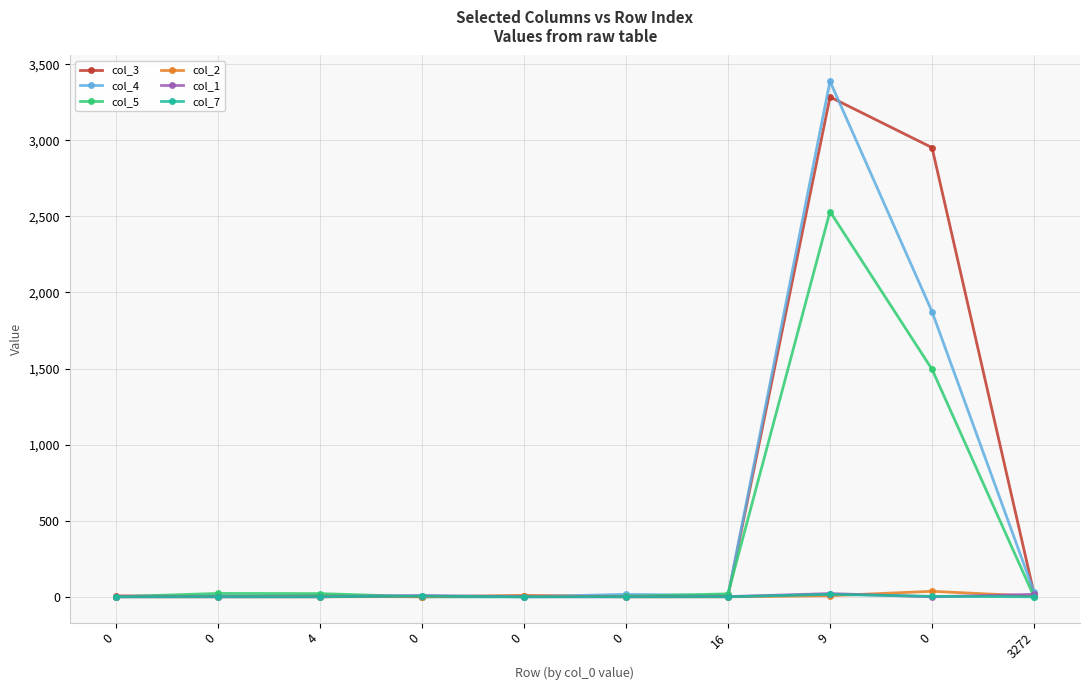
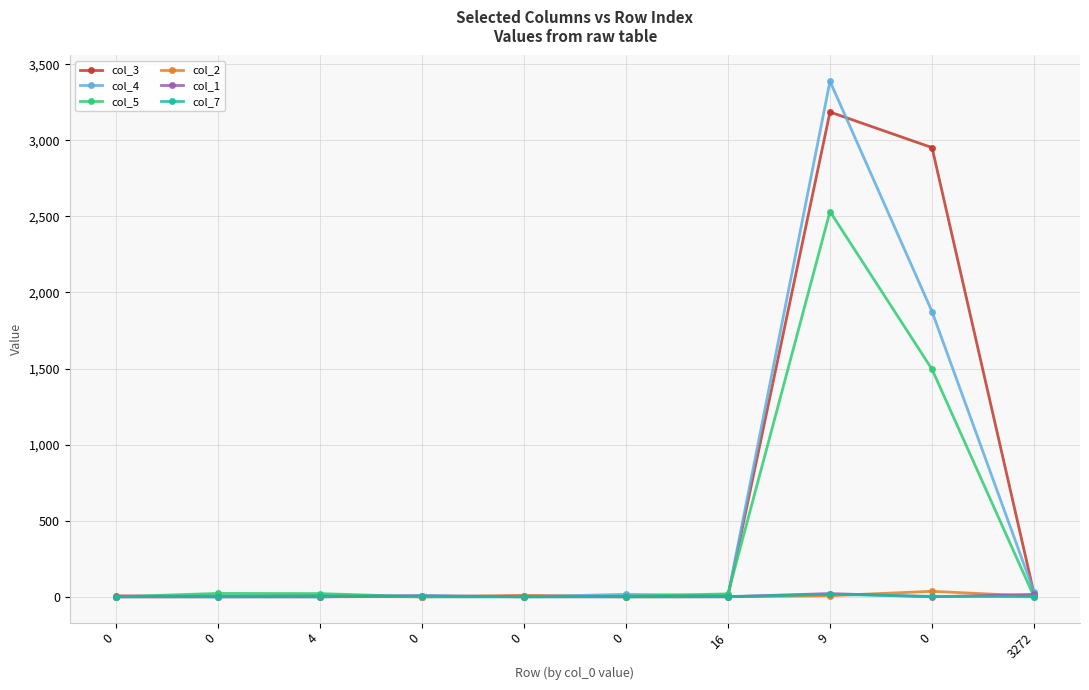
col_3, 9: 3,290 -> 3,190
